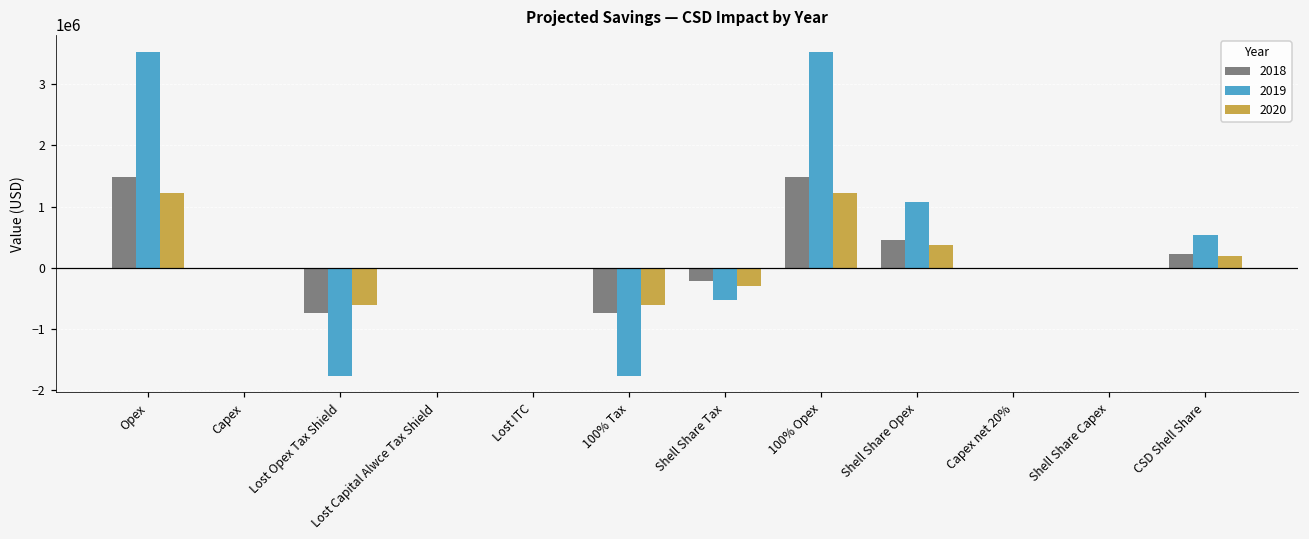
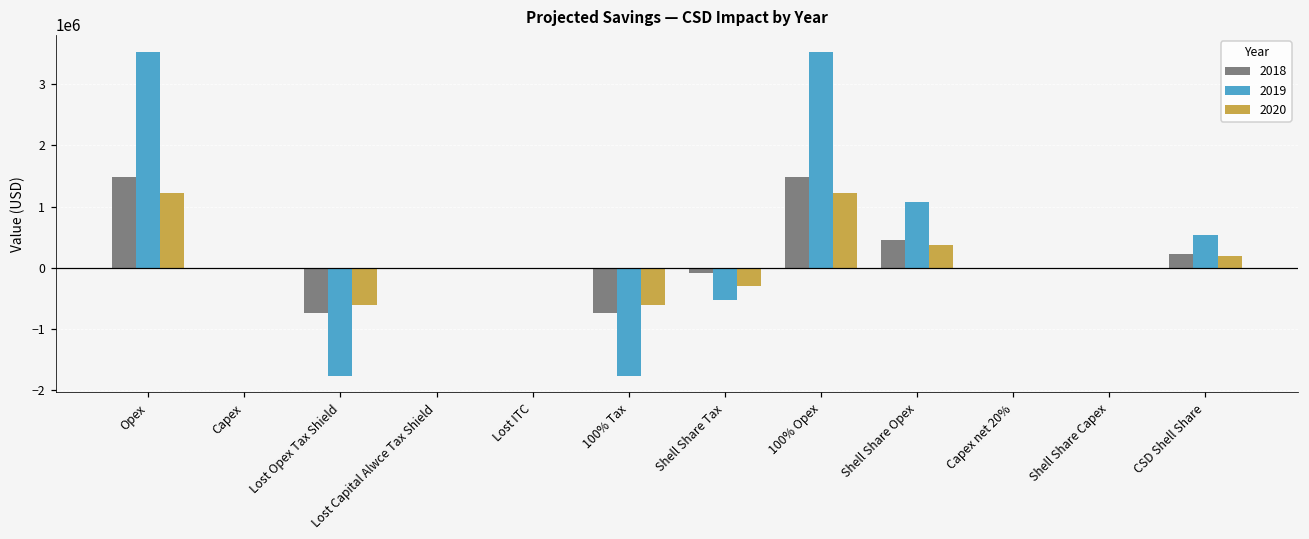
2018, Shell Share Tax: -200000 -> -100000
